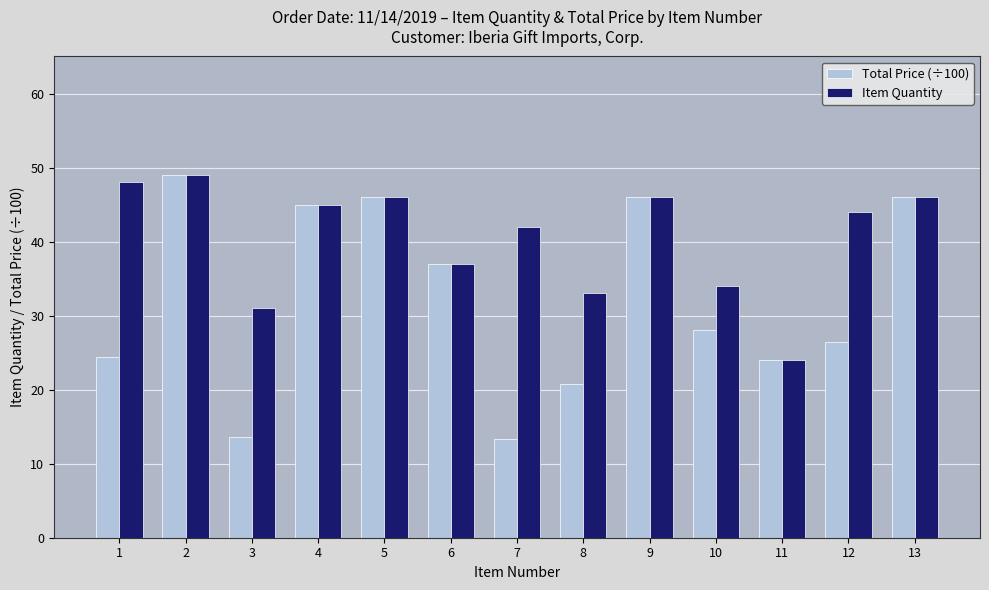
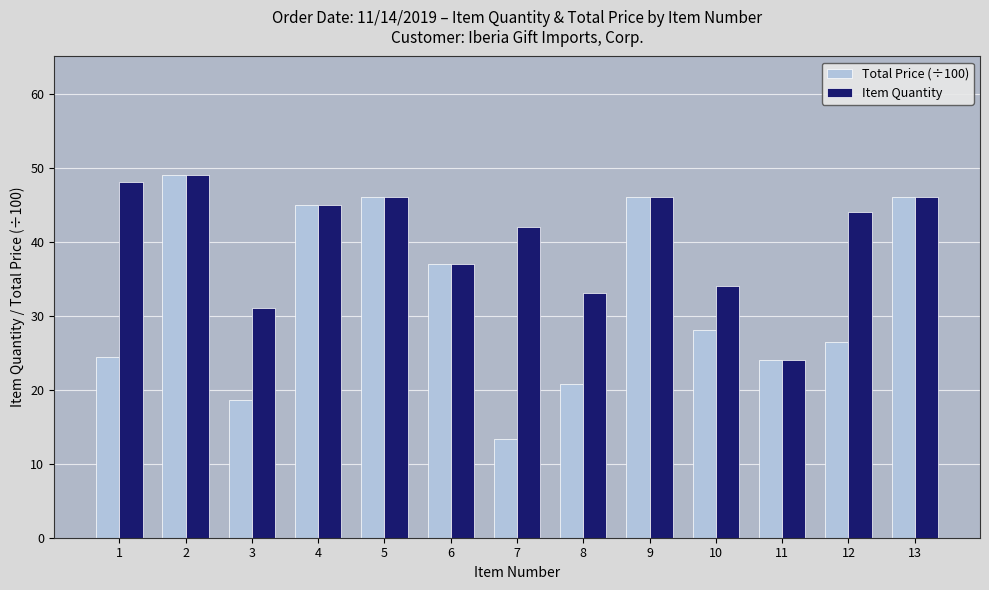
Total Price (÷100), 3: 14 -> 19
